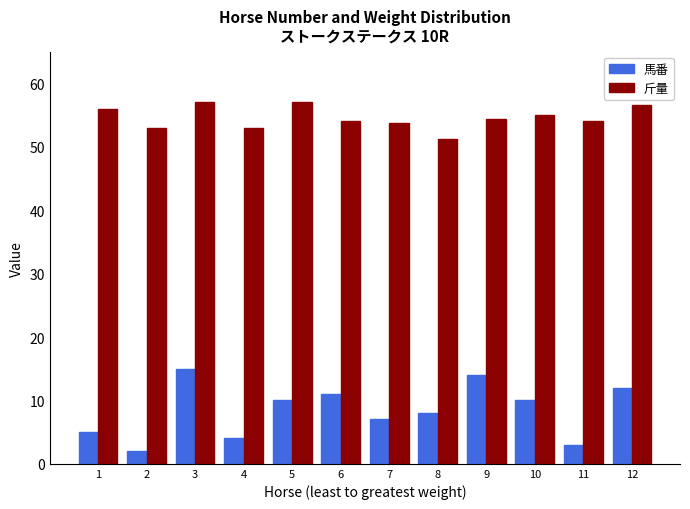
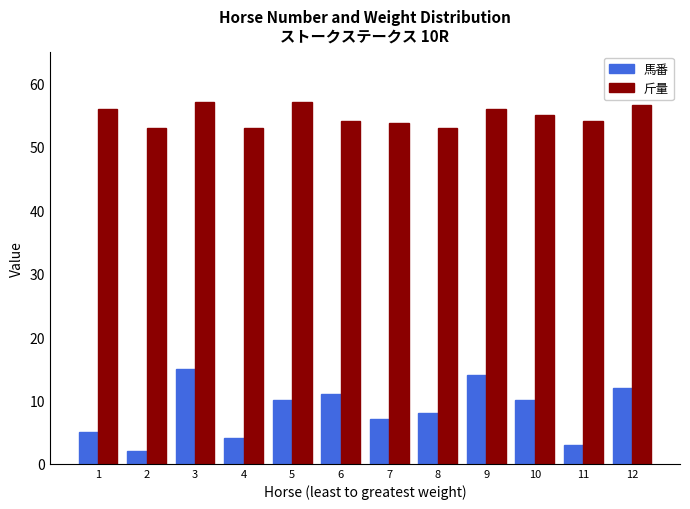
斤量, 8: 51 -> 53
斤量, 9: 54 -> 56
